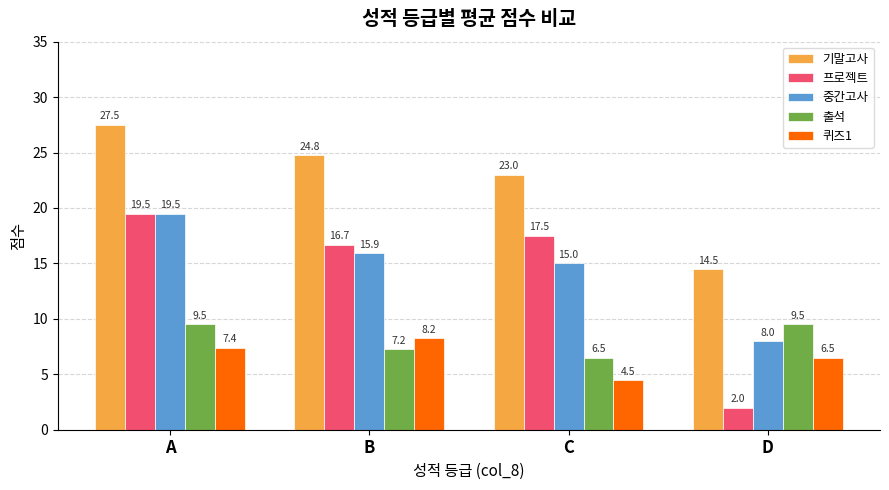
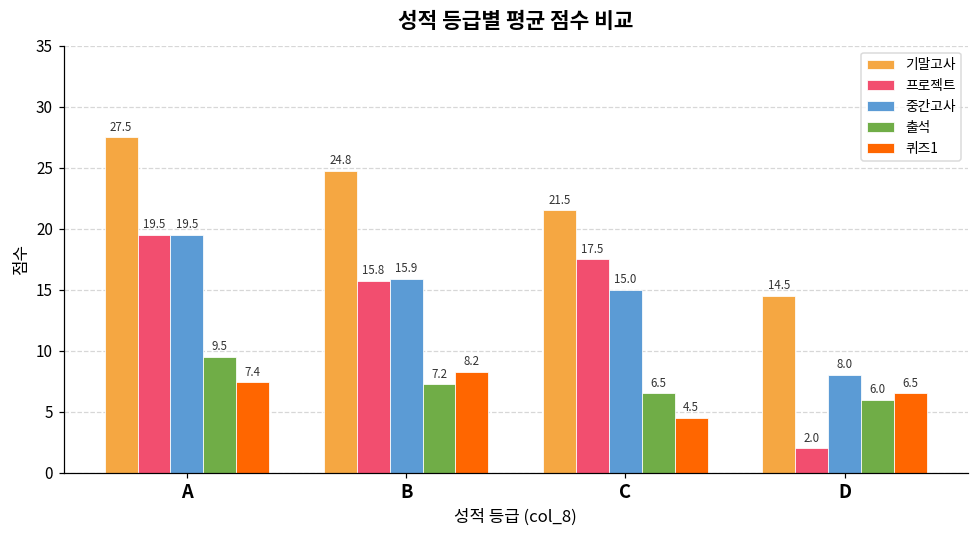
프로젝트, B: 16.7 -> 15.8
기말고사, C: 23.0 -> 21.5
출석, D: 9.5 -> 6.0
